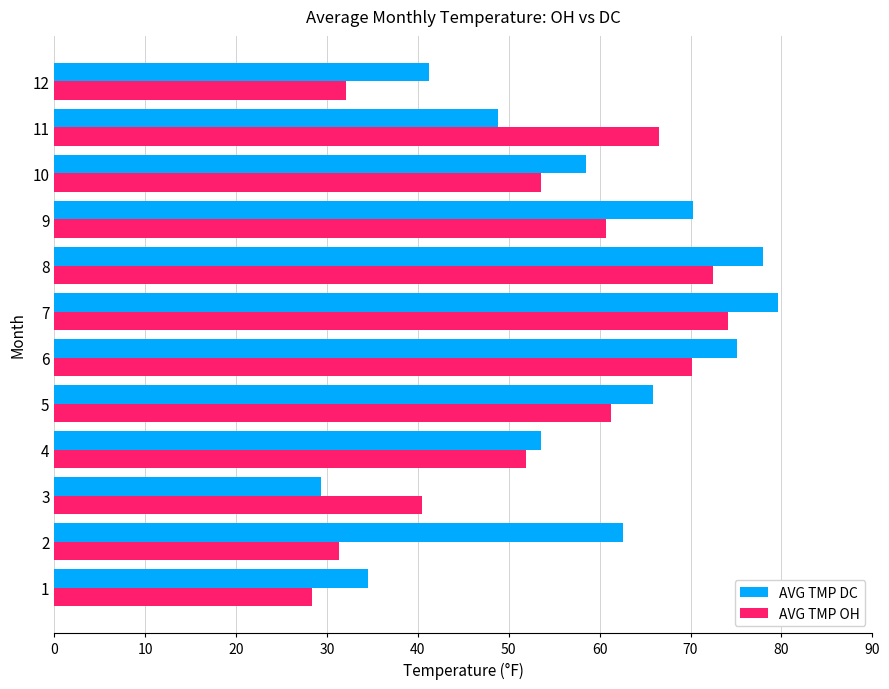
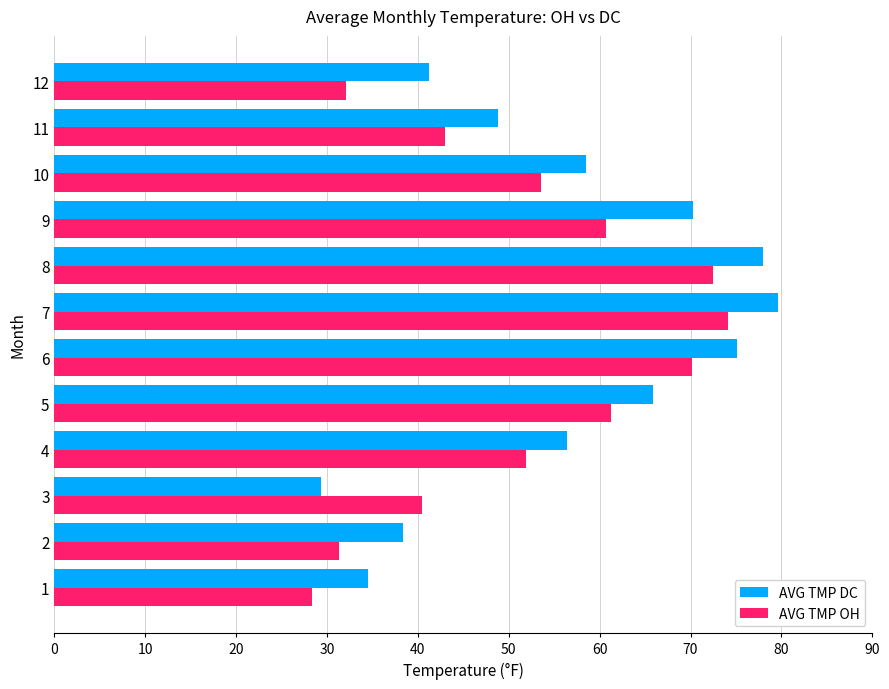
AVG TMP OH, 11: 67 -> 43
AVG TMP DC, 4: 54 -> 56
AVG TMP DC, 2: 63 -> 38
